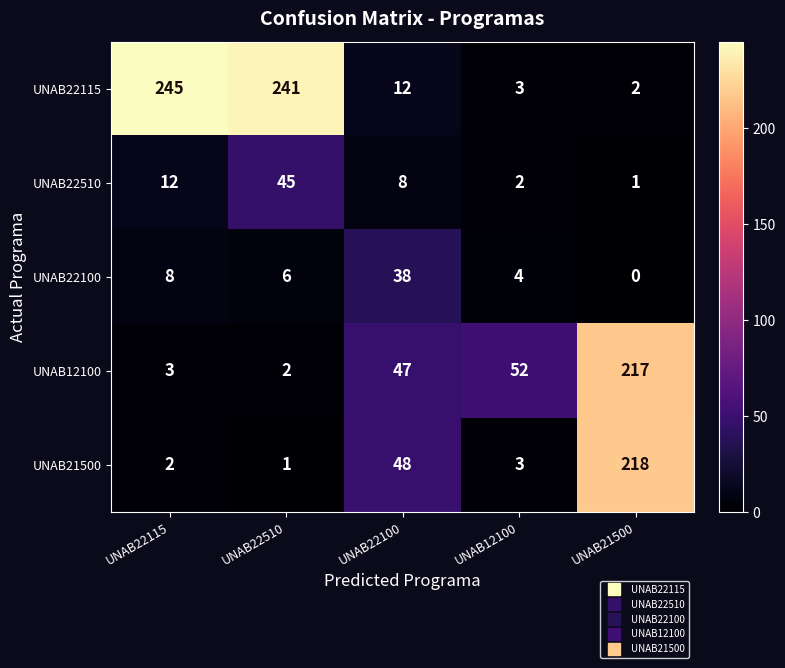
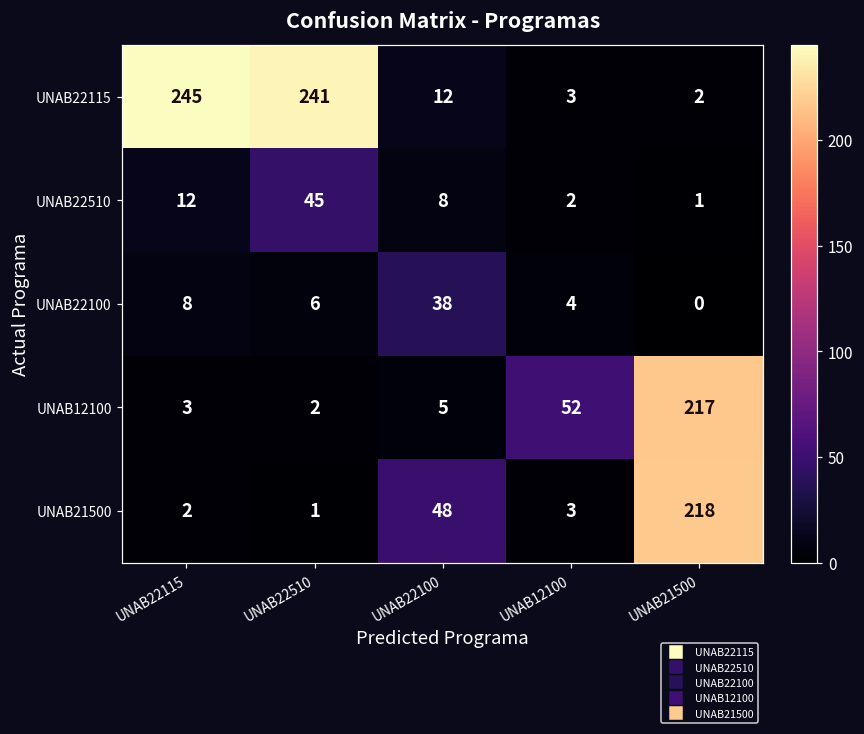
UNAB12100, UNAB22100: 47 -> 5
